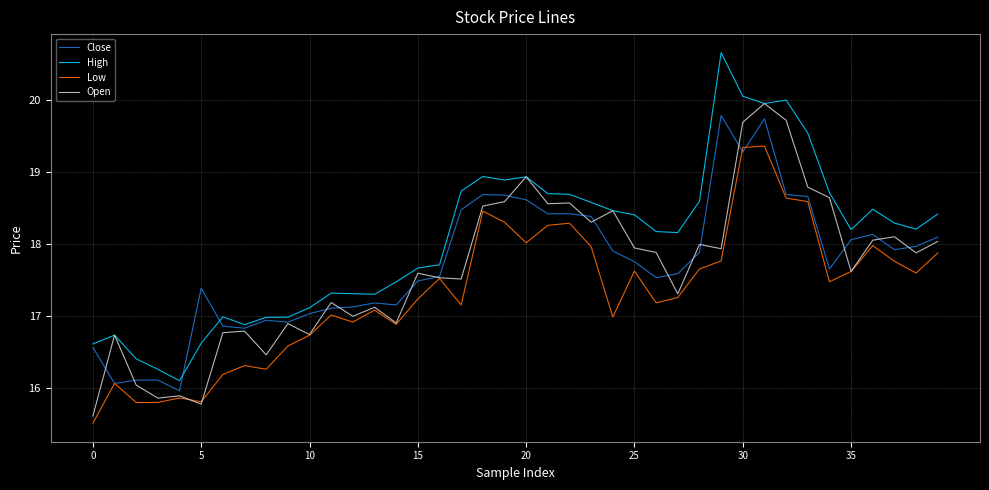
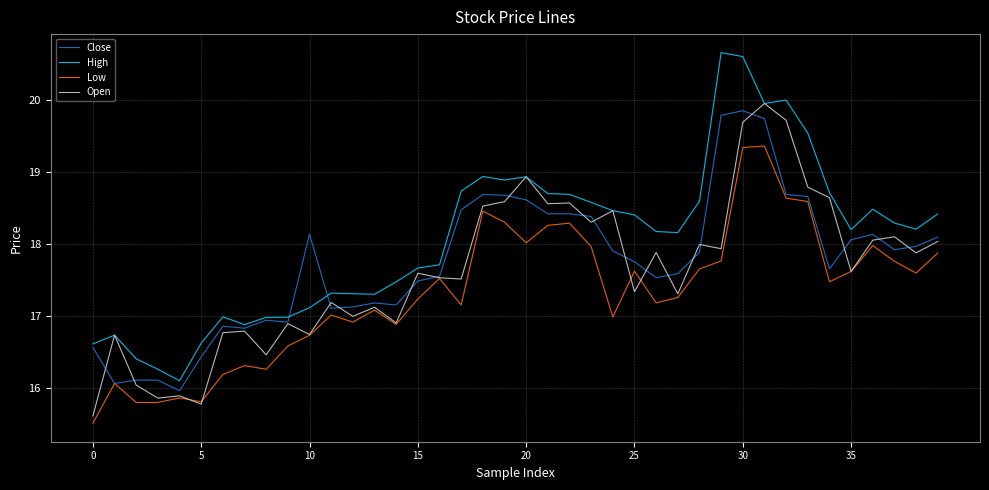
Close, 5: 17.4 -> 16.4
Close, 10: 17.0 -> 18.1
Open, 25: 17.9 -> 17.3
Close, 30: 19.3 -> 19.9
High, 30: 20.1 -> 20.6
